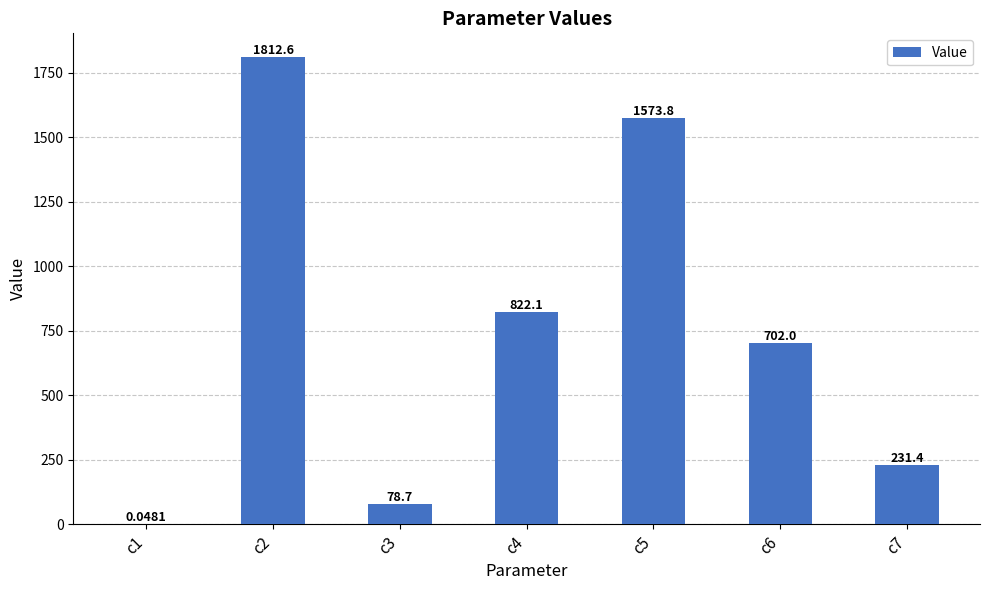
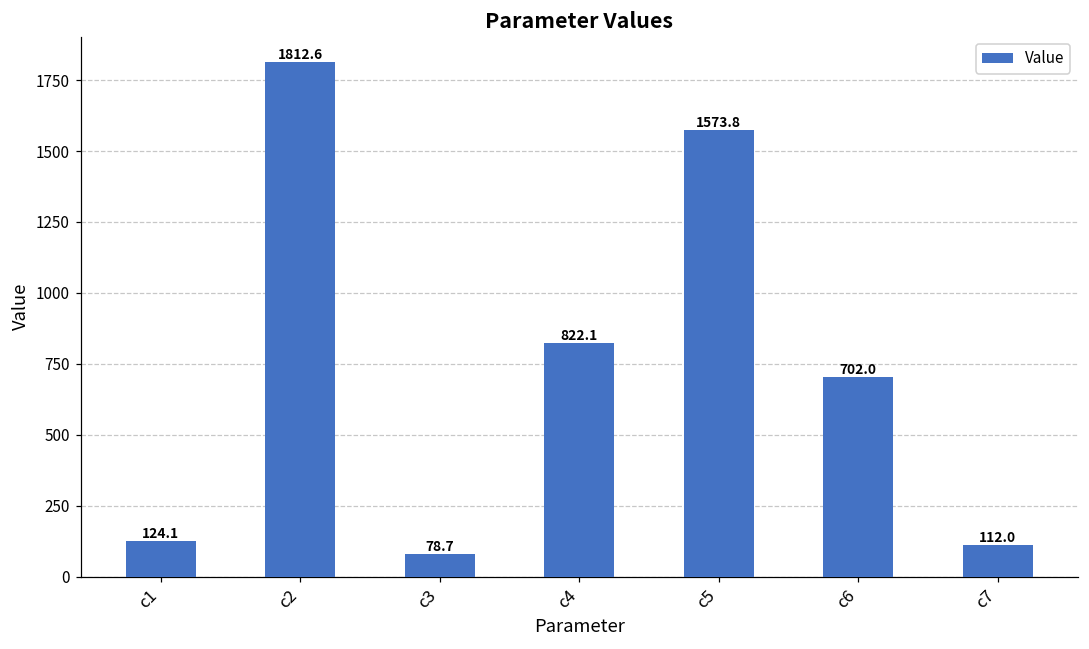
c1: 0.0481 -> 124.1
c7: 231.4 -> 112.0
